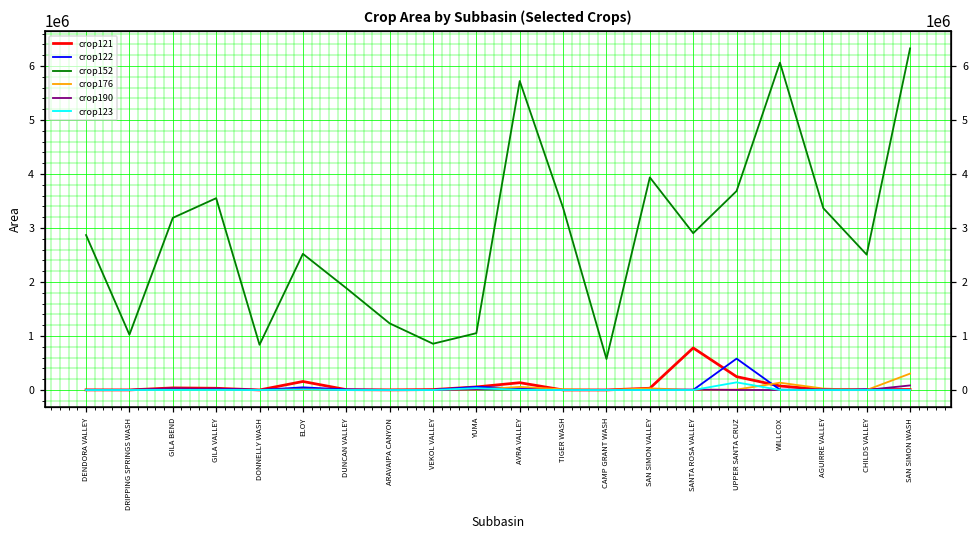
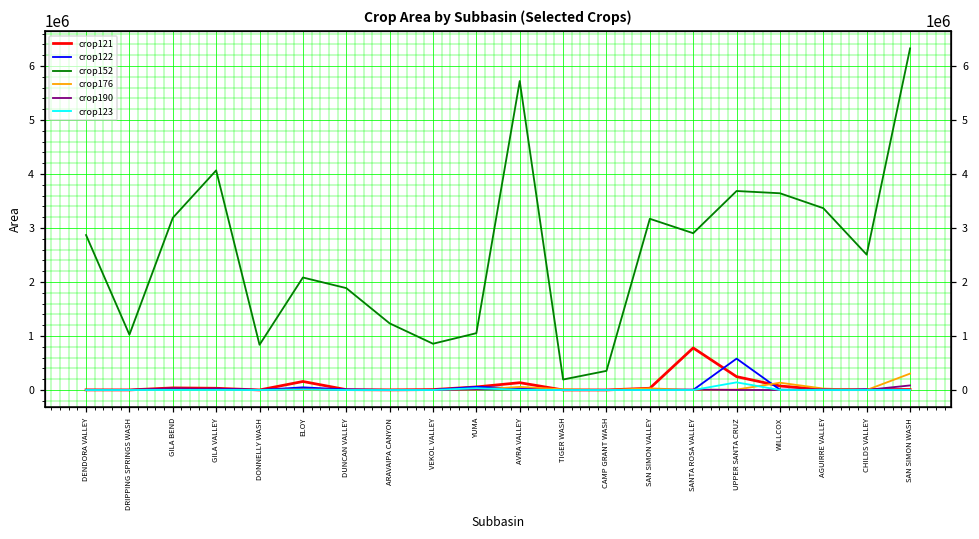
crop152, GILA VALLEY: 3600000 -> 4100000
crop152, ELOY: 2500000 -> 2100000
crop152, TIGER WASH: 3400000 -> 200000
crop152, CAMP GRANT WASH: 600000 -> 400000
crop152, SAN SIMON VALLEY: 3900000 -> 3200000
crop152, WILLCOX: 6100000 -> 3600000
